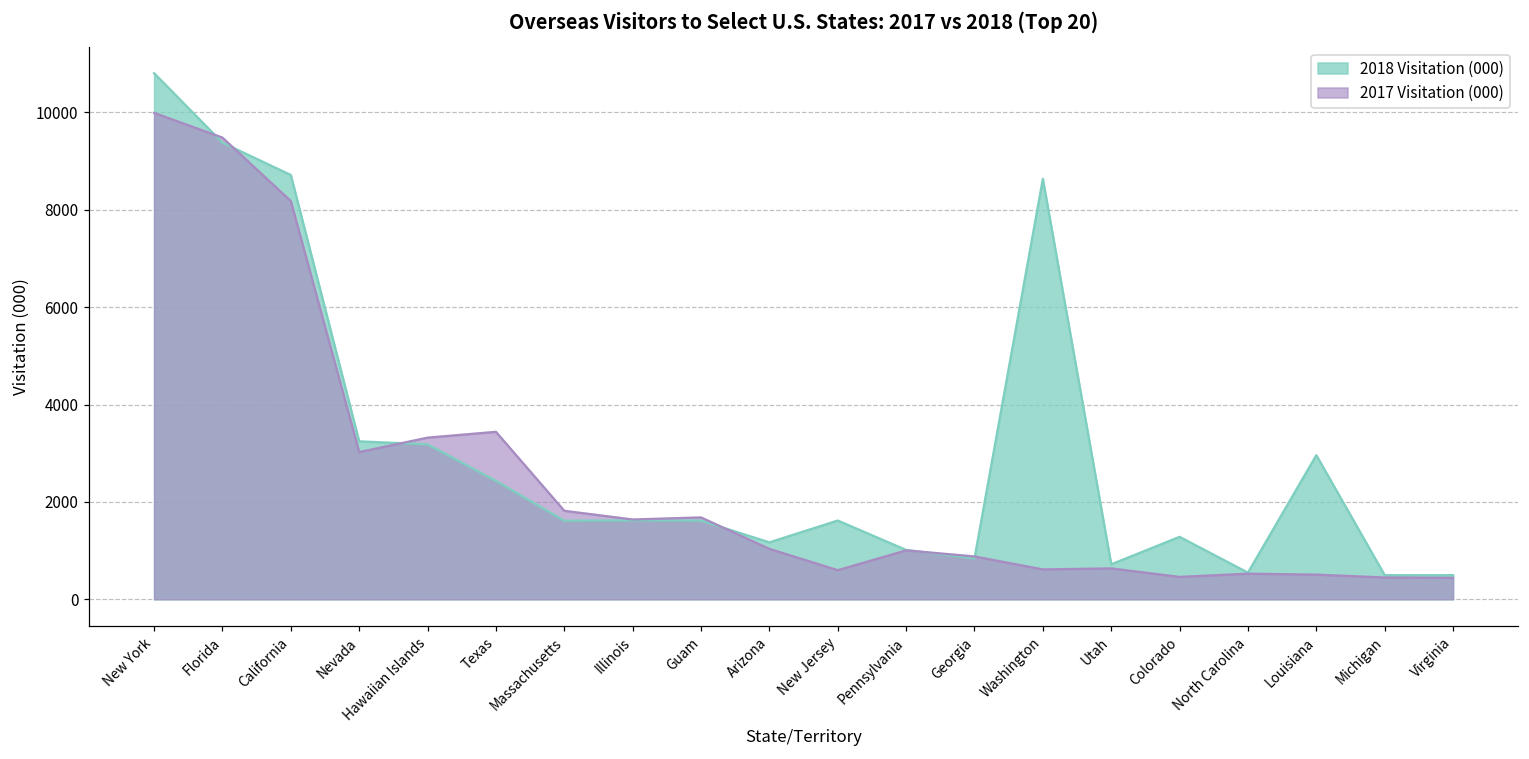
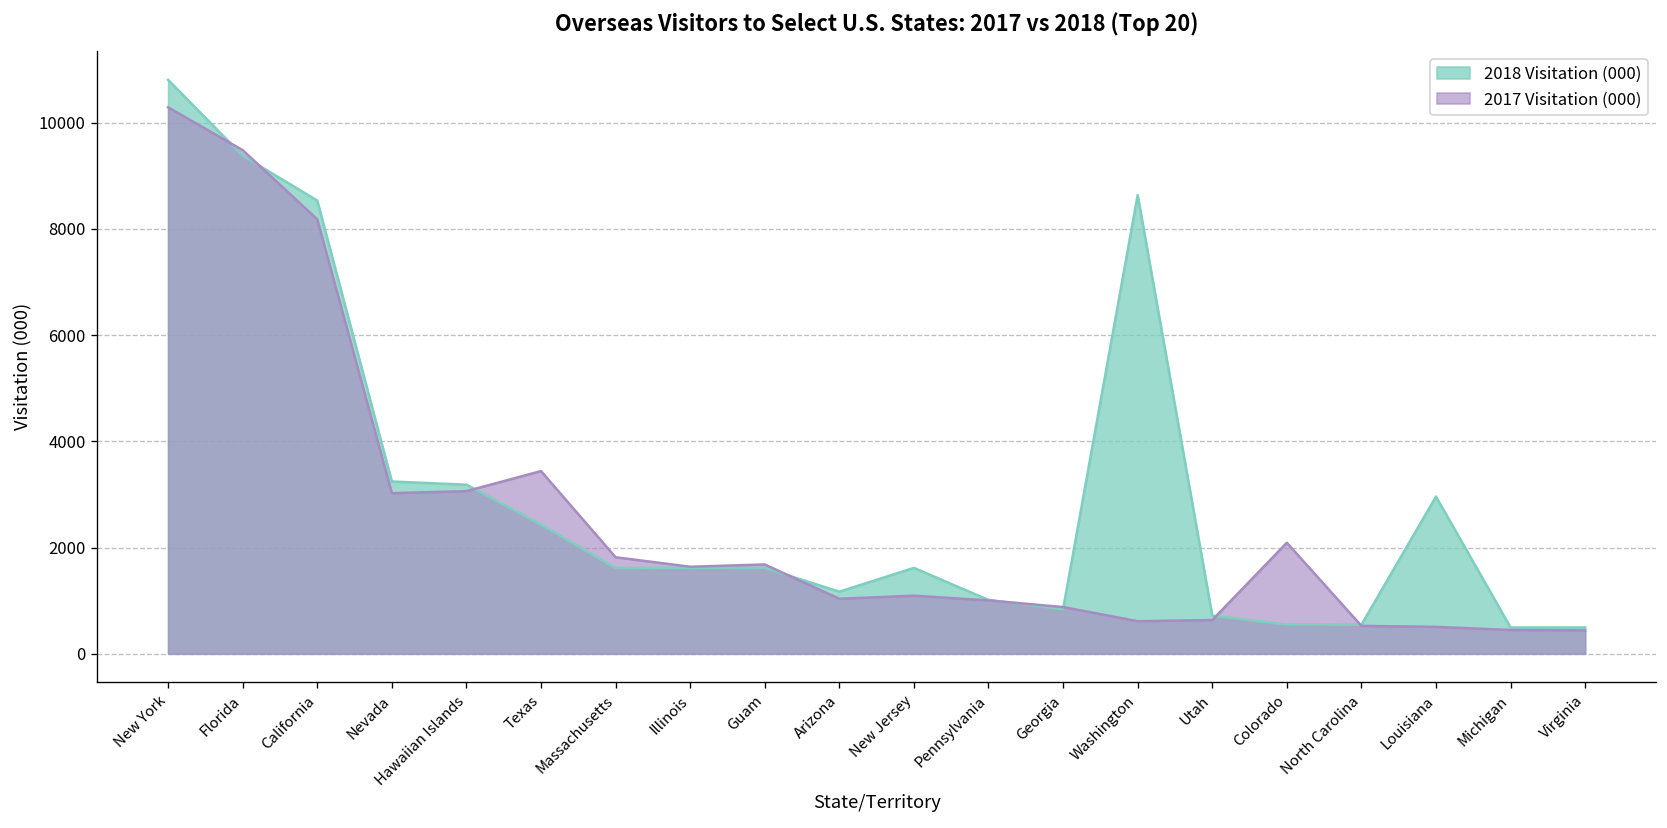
2017 Visitation (000), New York: 10000 -> 10300
2018 Visitation (000), California: 8700 -> 8500
2017 Visitation (000), Hawaiian Islands: 3300 -> 3100
2017 Visitation (000), New Jersey: 600 -> 1100
2018 Visitation (000), Colorado: 1300 -> 600
2017 Visitation (000), Colorado: 500 -> 2100
